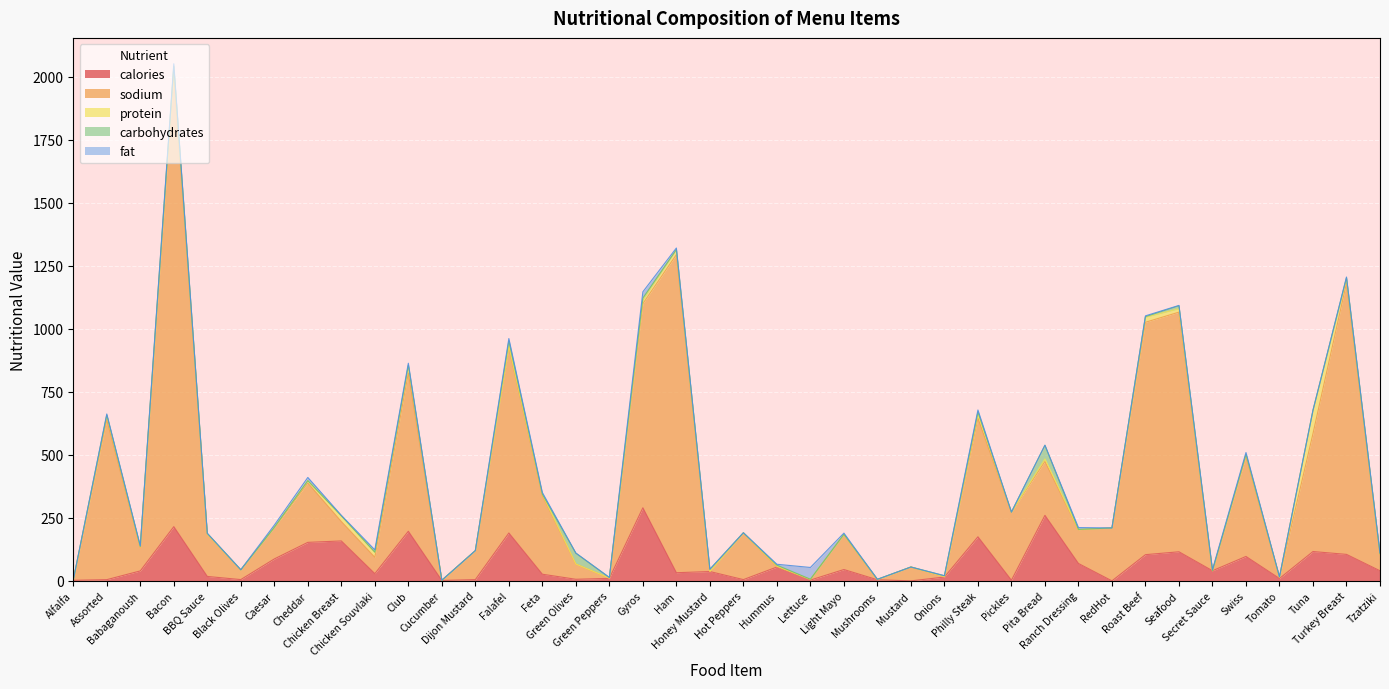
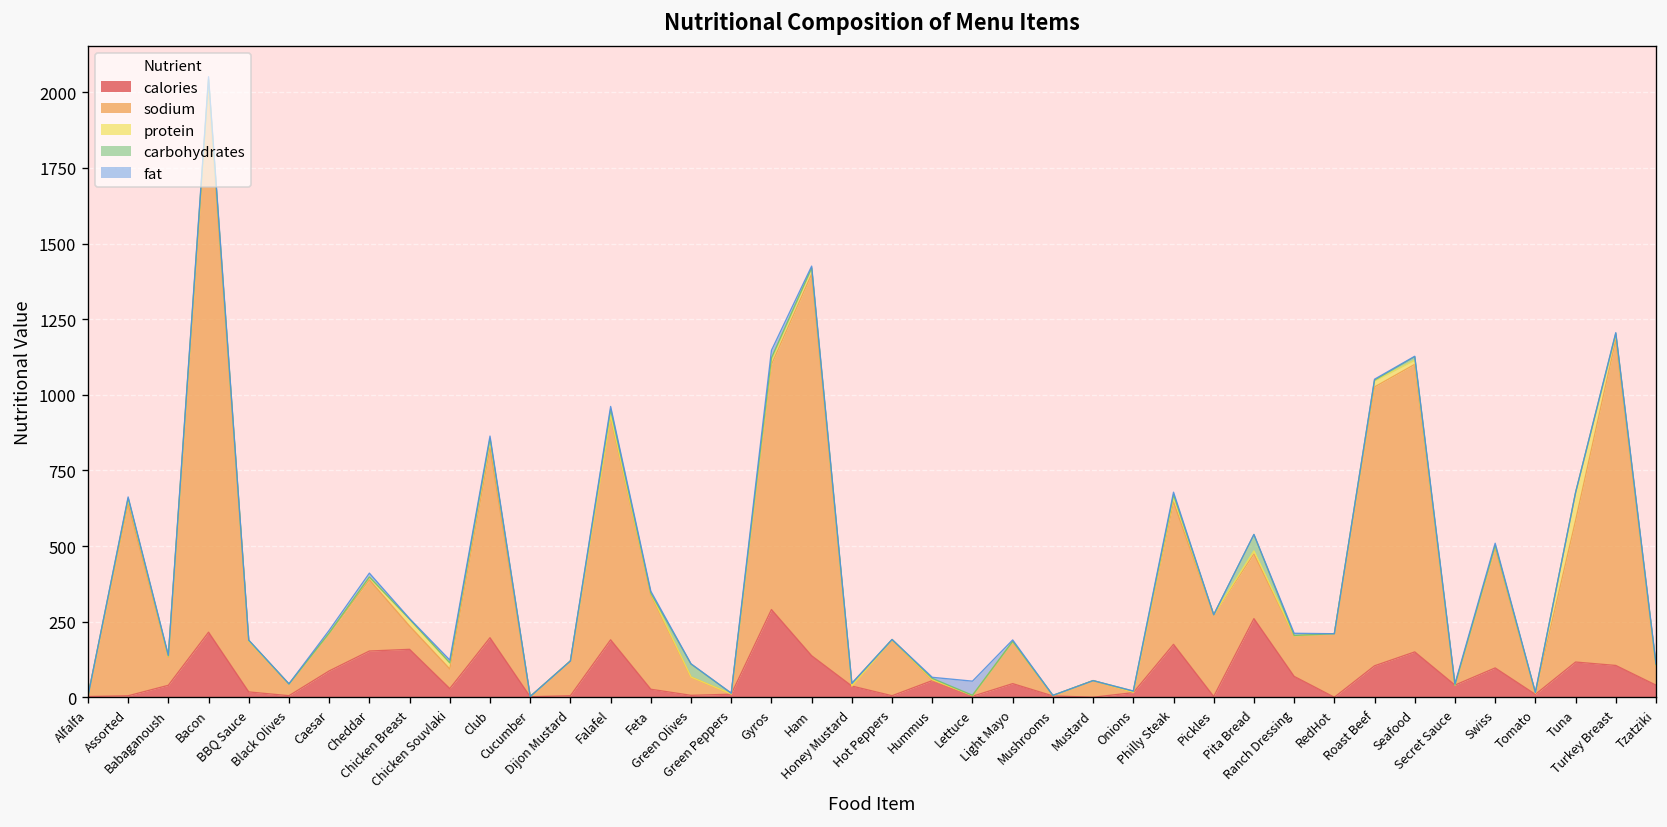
calories, Ham: 30 -> 140
calories, Seafood: 120 -> 150
